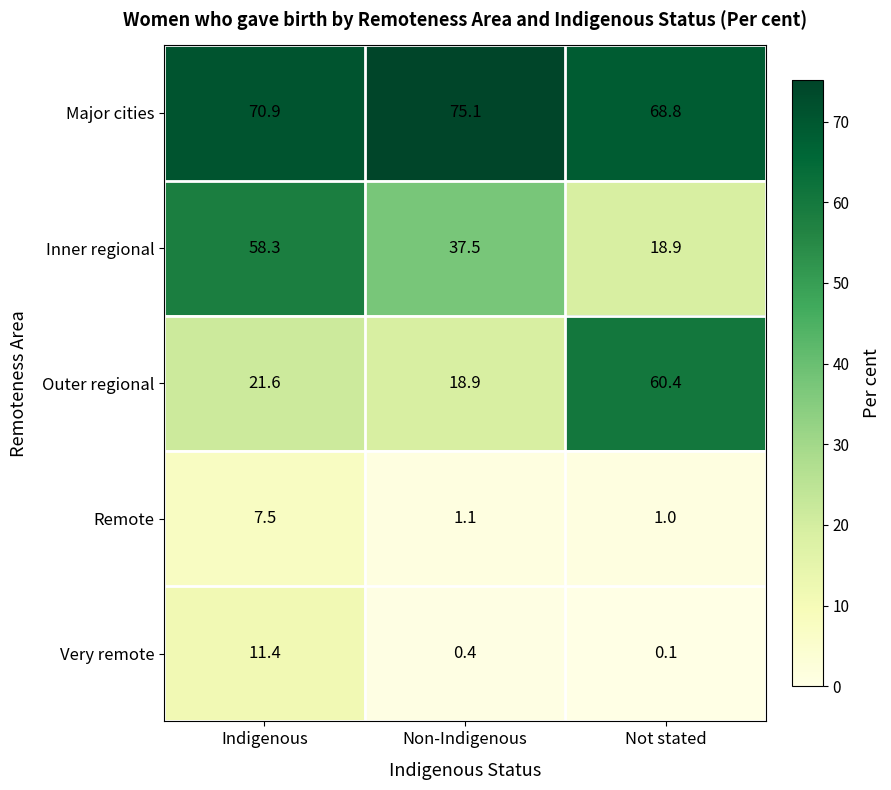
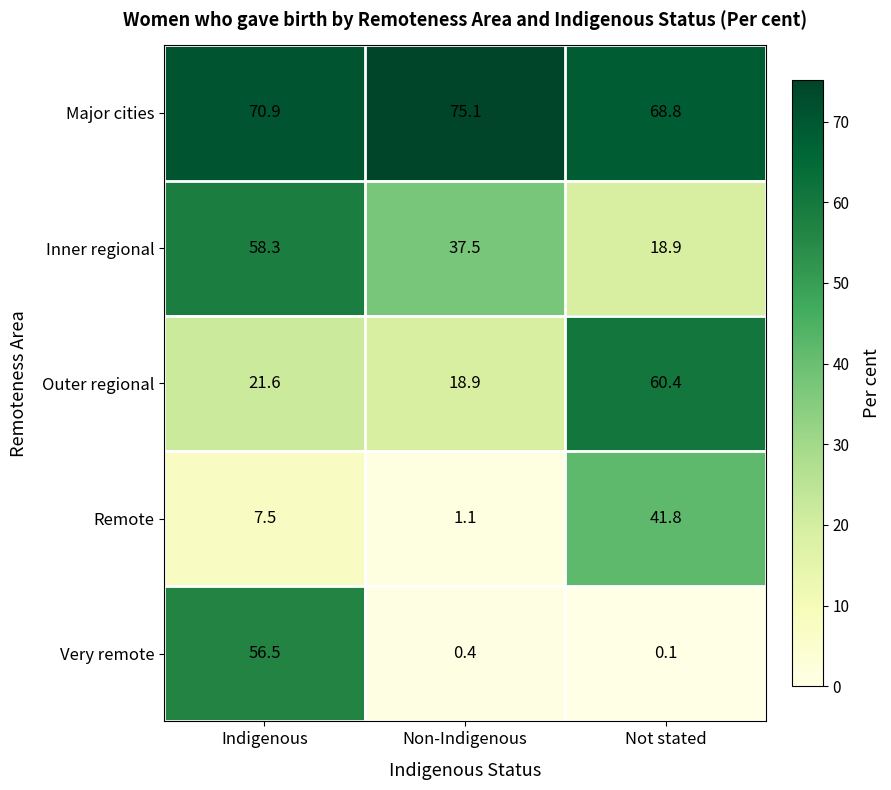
Remote, Not stated: 1.0 -> 41.8
Very remote, Indigenous: 11.4 -> 56.5
